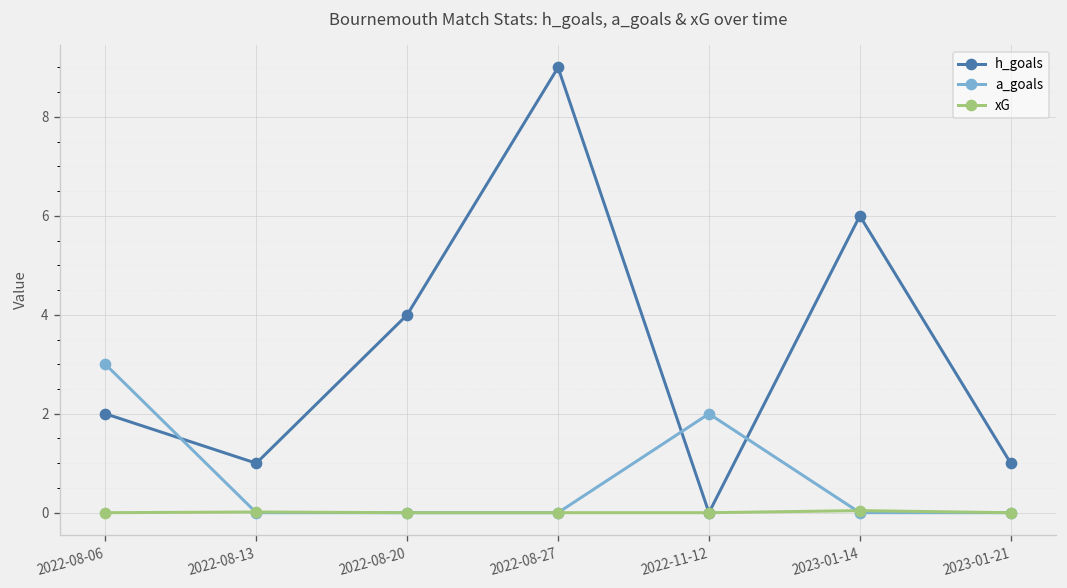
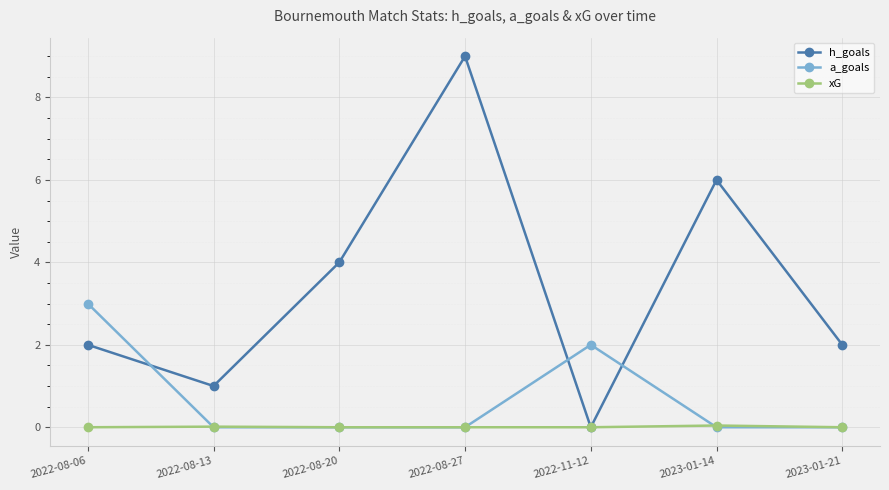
h_goals, 2023-01-21: 1 -> 2
